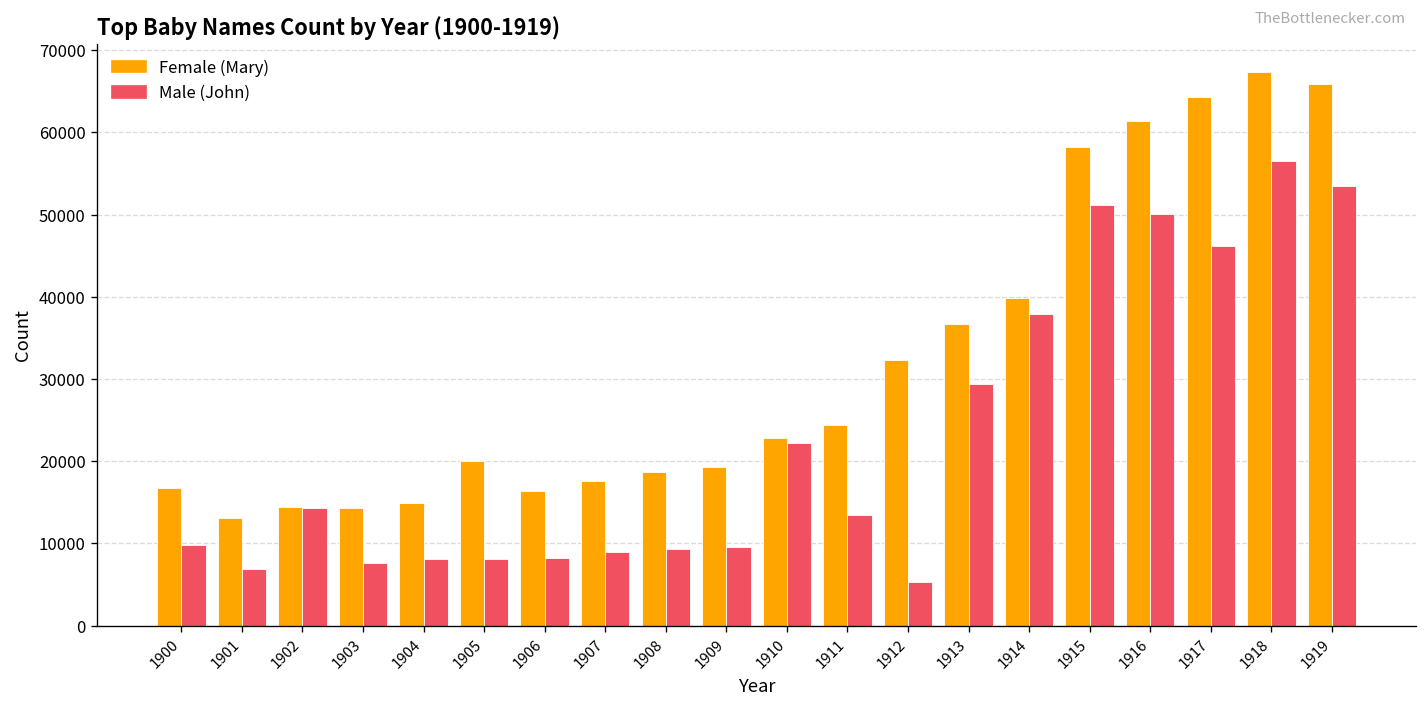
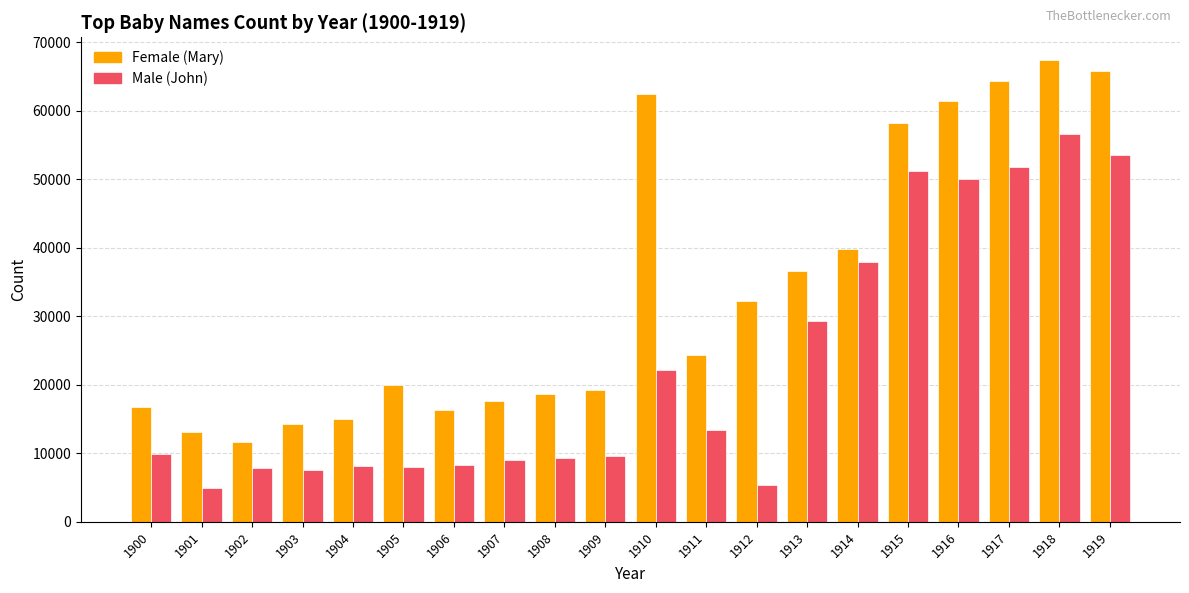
Male (John), 1901: 7000 -> 5000
Female (Mary), 1902: 14000 -> 12000
Male (John), 1902: 14000 -> 8000
Female (Mary), 1910: 23000 -> 62000
Male (John), 1917: 46000 -> 52000
